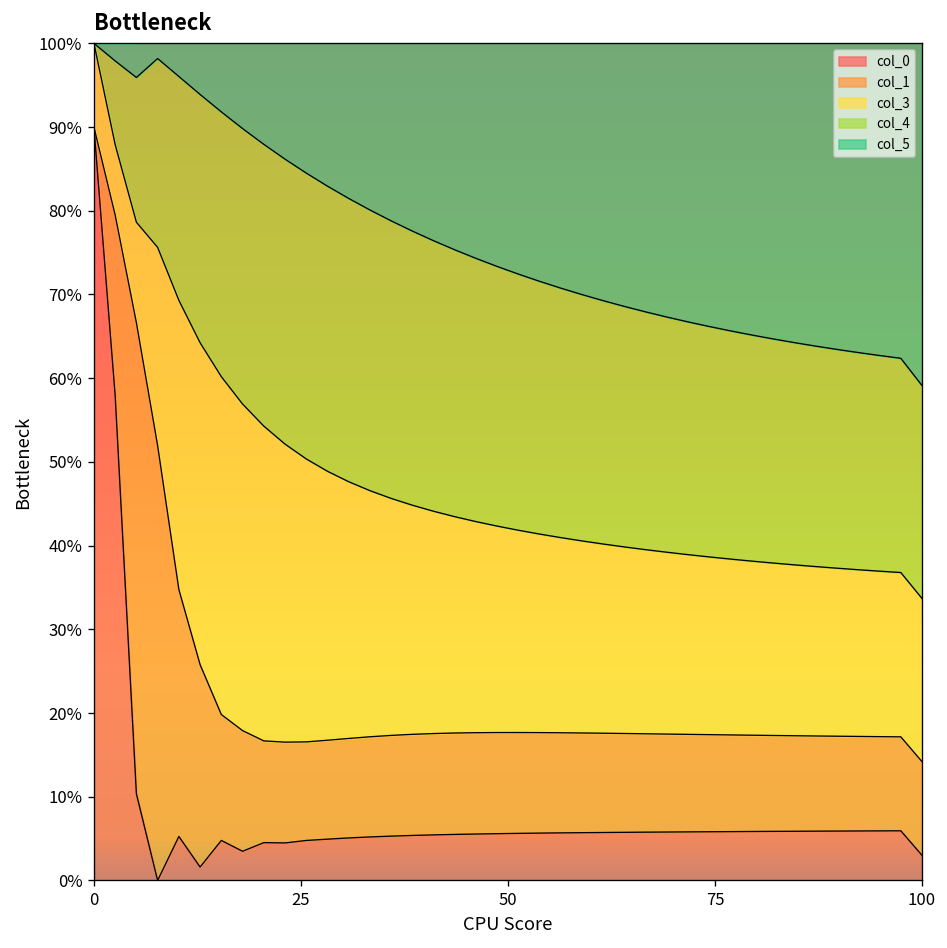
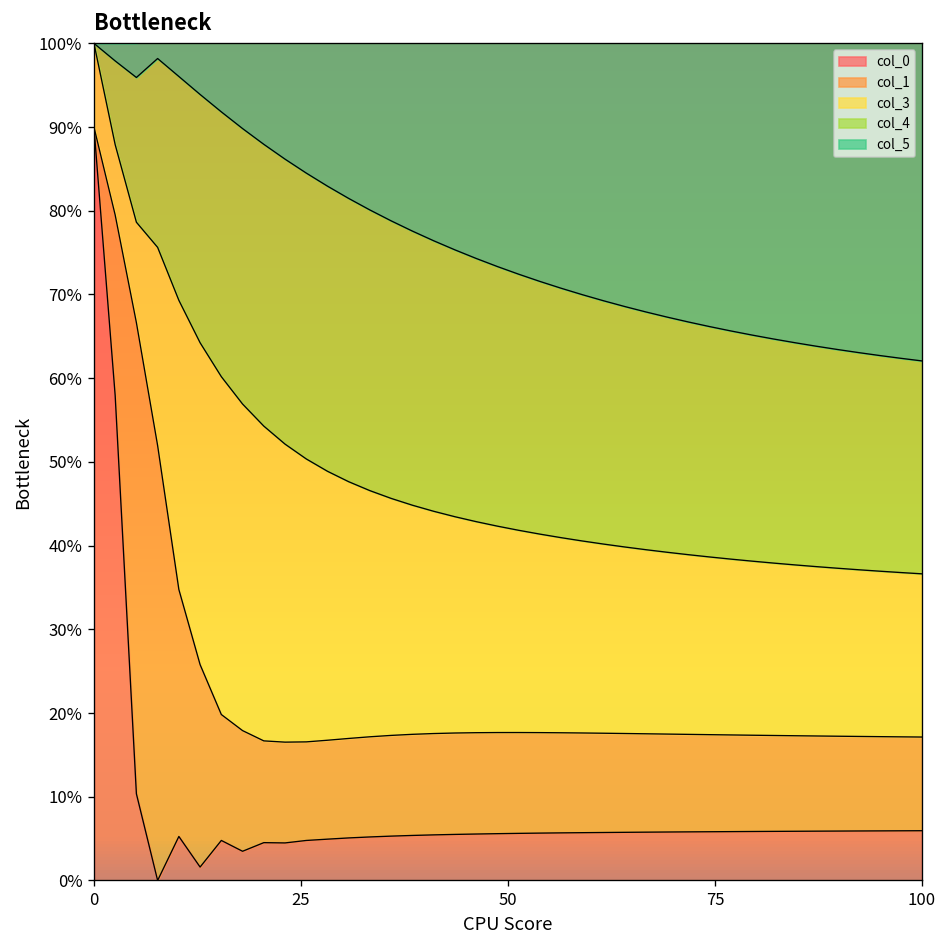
col_0, 100: 3% -> 6%
